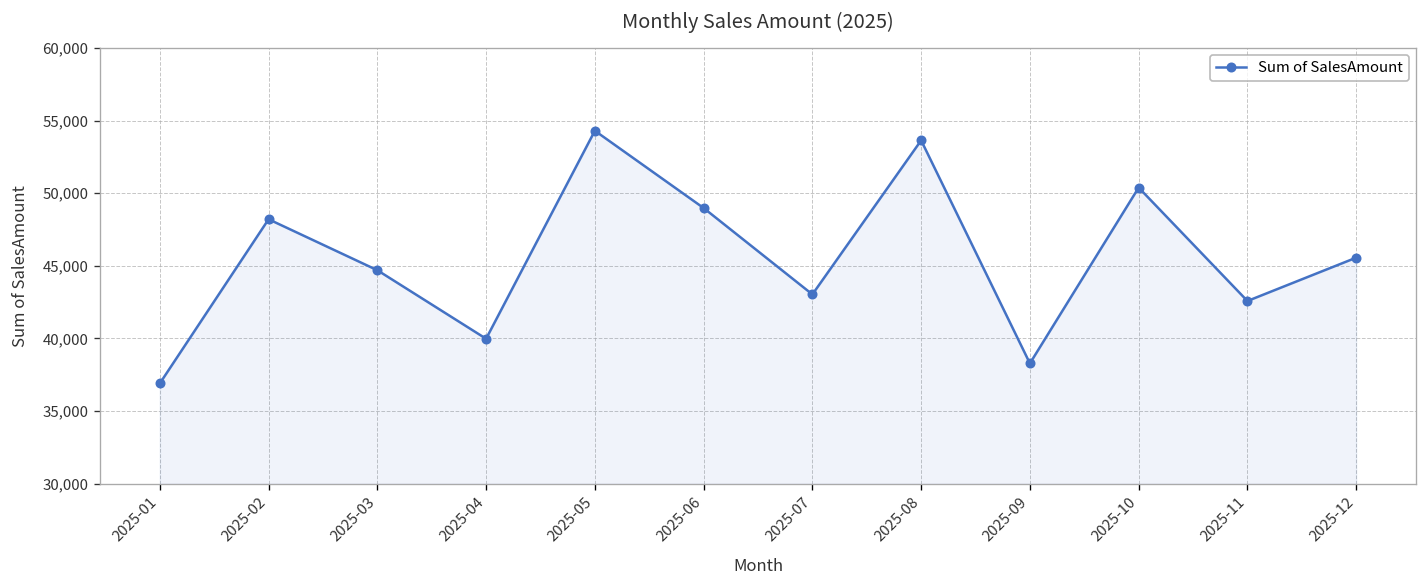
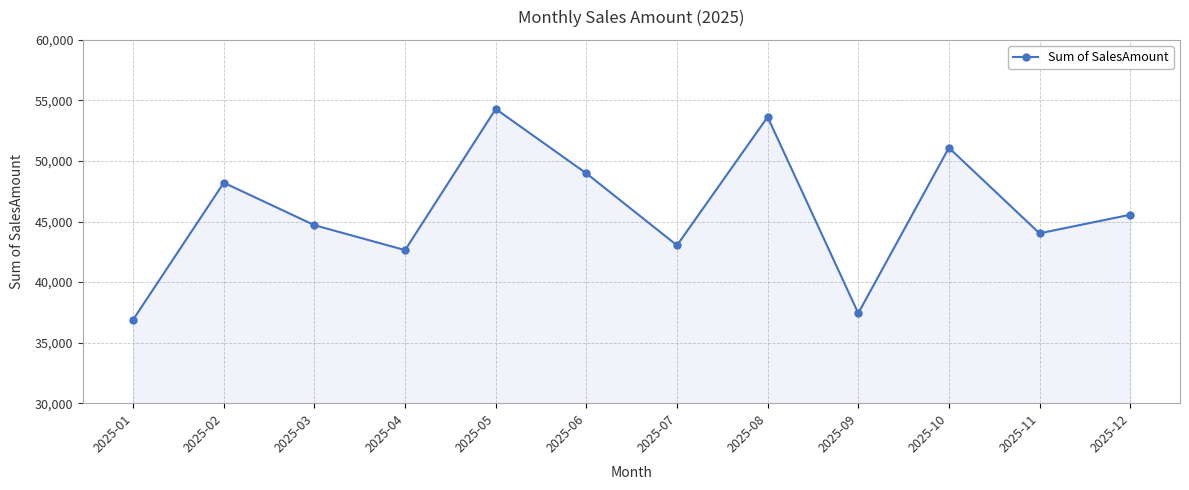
2025-04: 40,000 -> 42,600
2025-09: 38,300 -> 37,400
2025-10: 50,400 -> 51,100
2025-11: 42,600 -> 44,000
